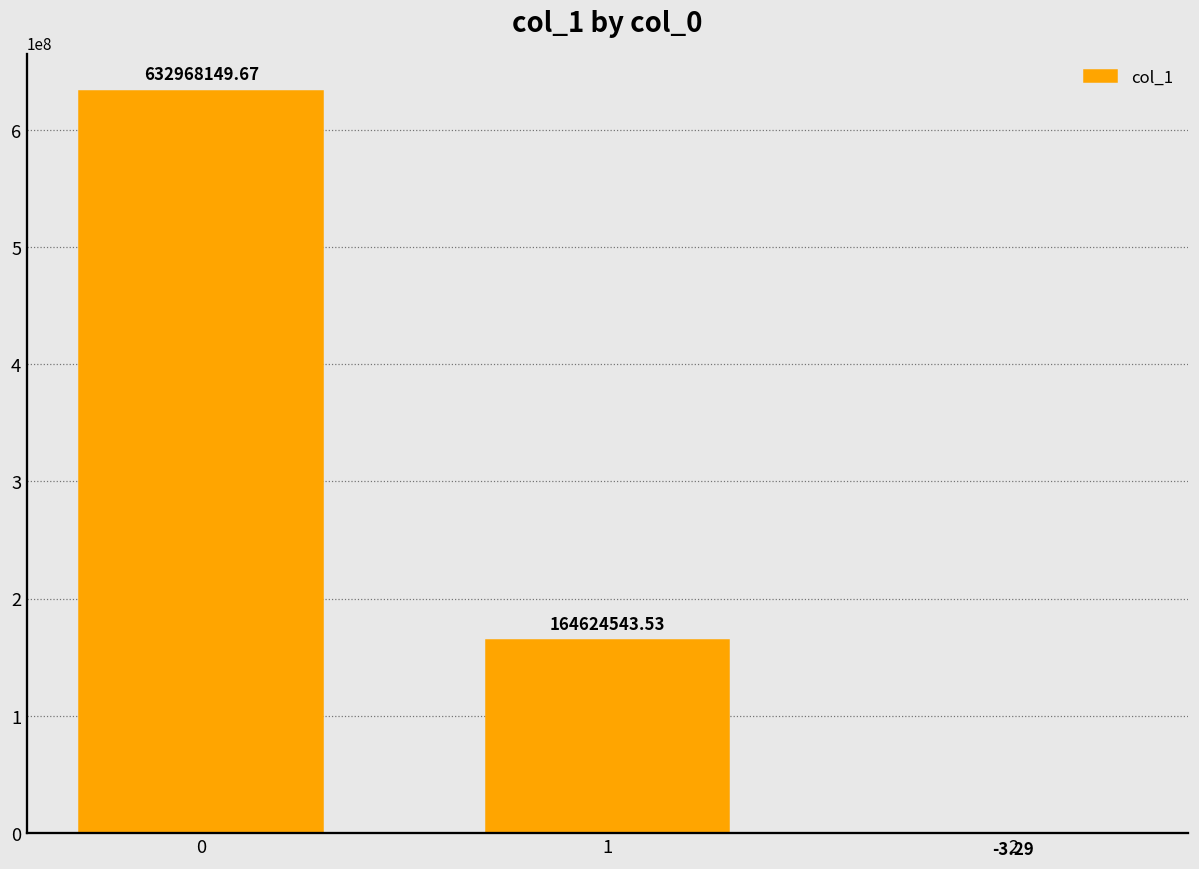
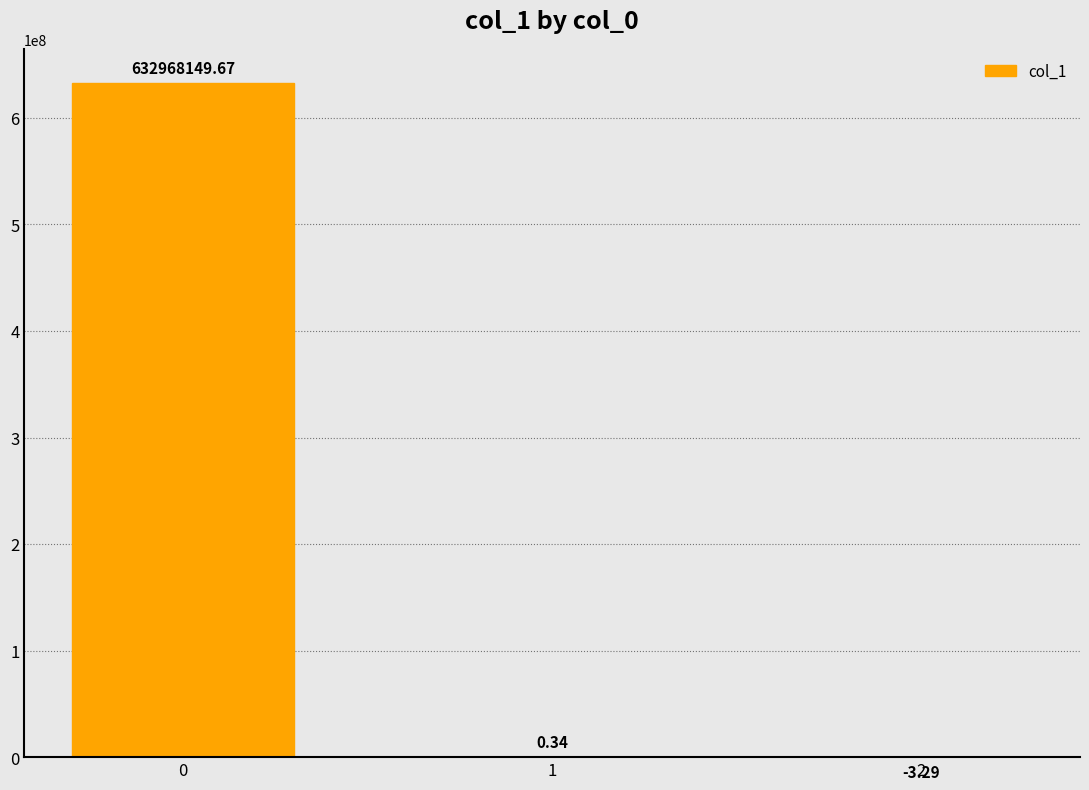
1: 164624543.53 -> 0.34
